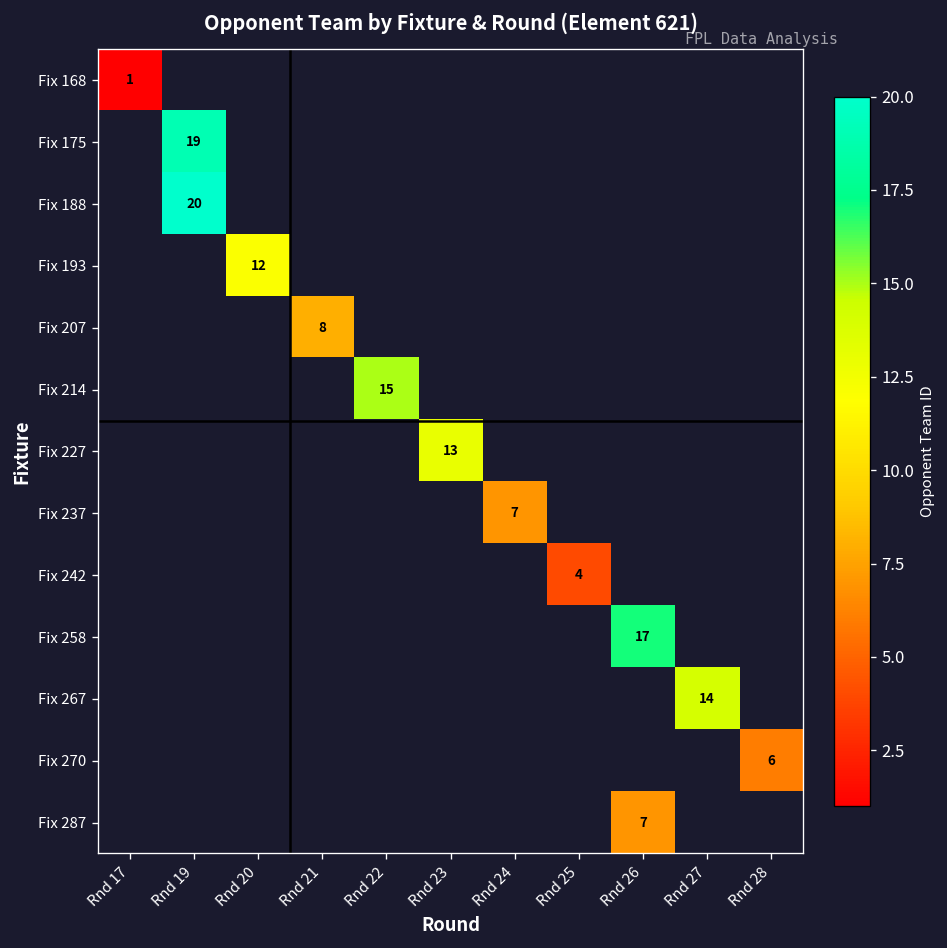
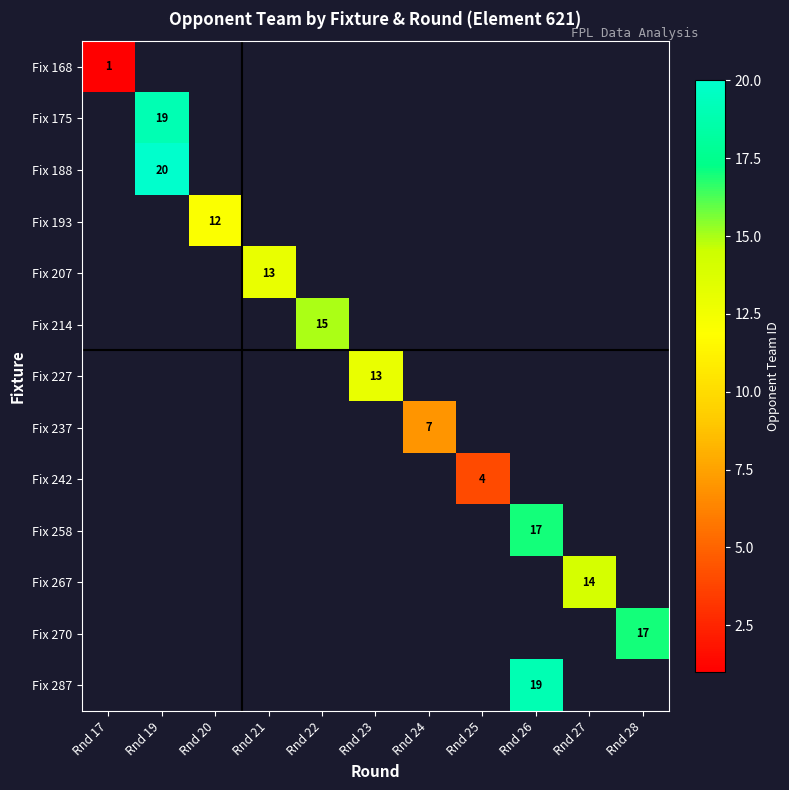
Fix 207, Rnd 21: 8 -> 13
Fix 270, Rnd 28: 6 -> 17
Fix 287, Rnd 26: 7 -> 19
